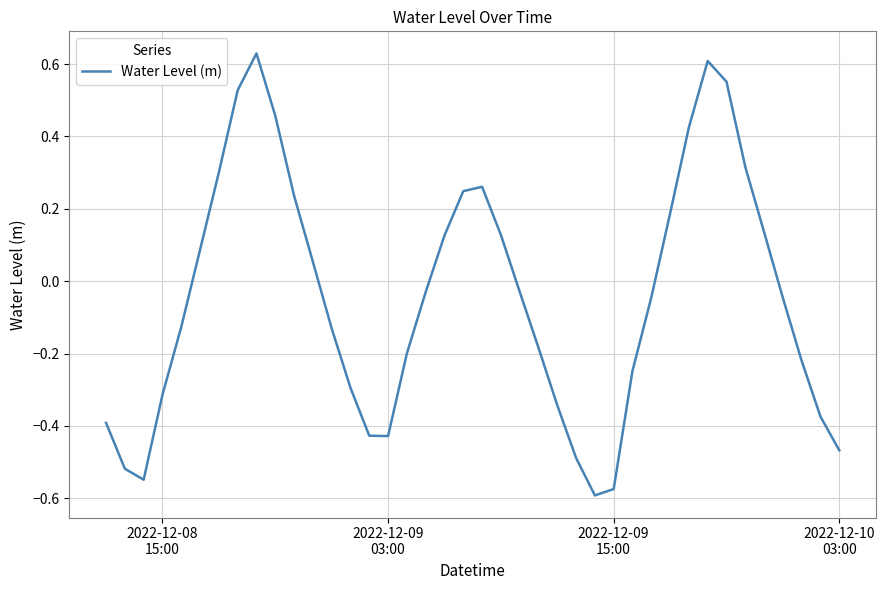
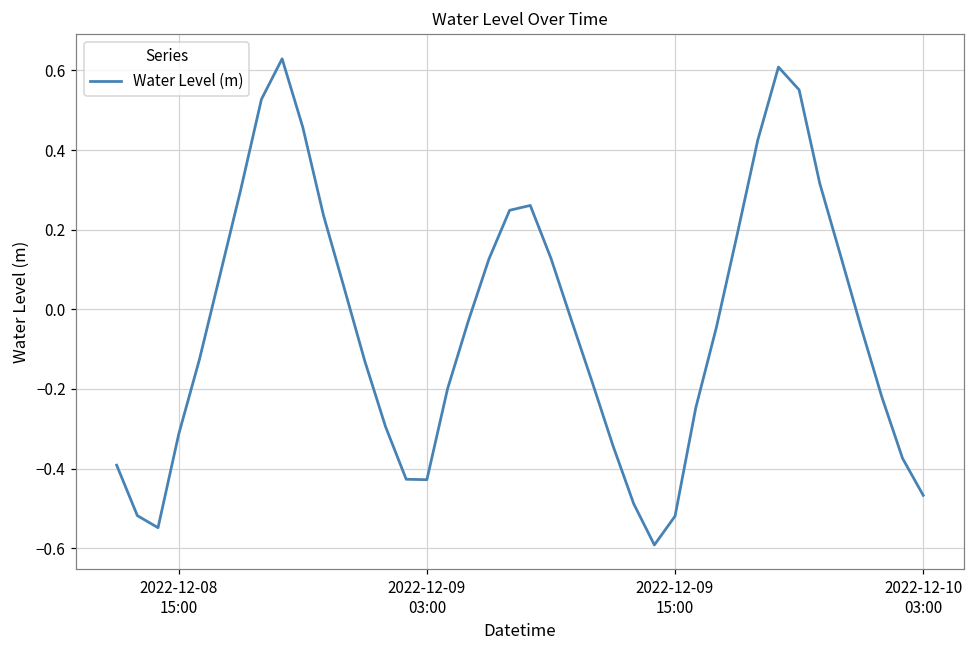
2022-12-09 15:00: -0.57 -> -0.52
